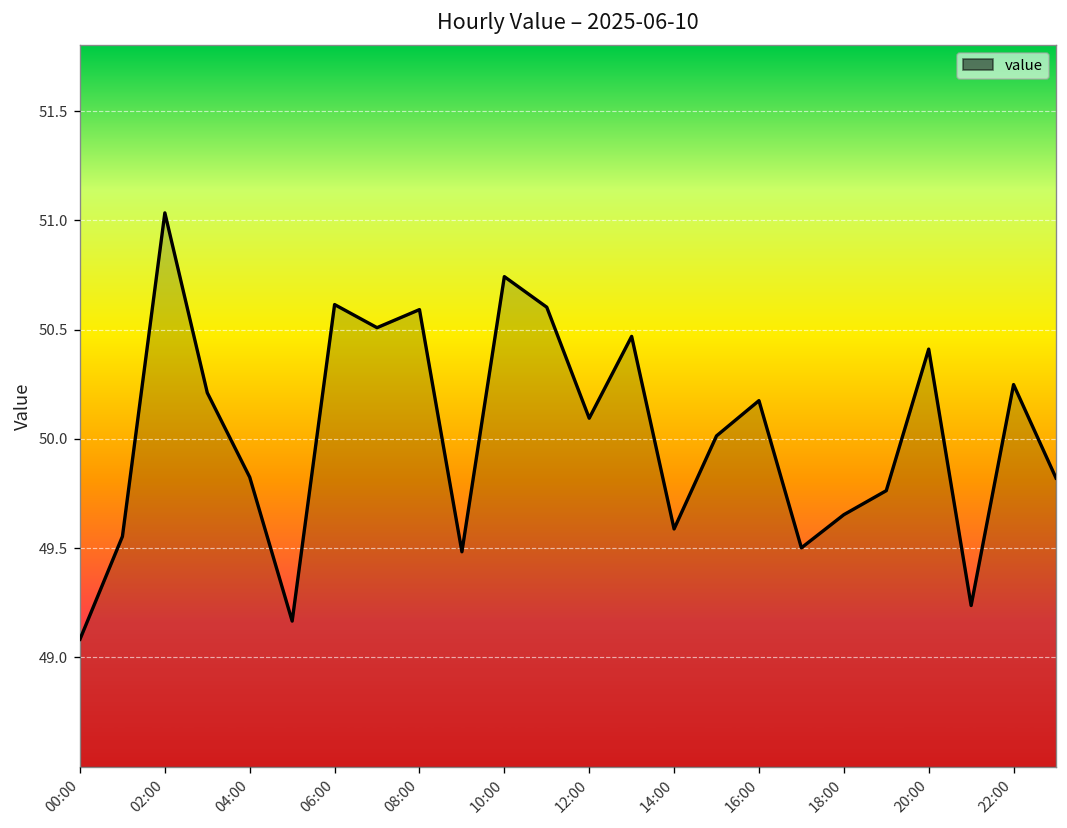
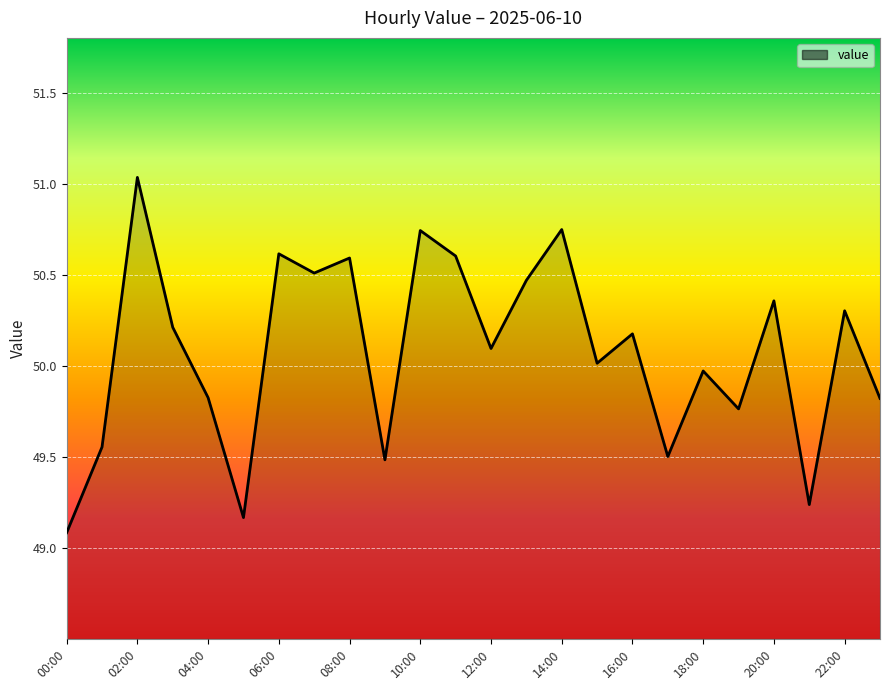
14:00: 49.59 -> 50.75
18:00: 49.65 -> 49.97
20:00: 50.41 -> 50.36
22:00: 50.25 -> 50.30
